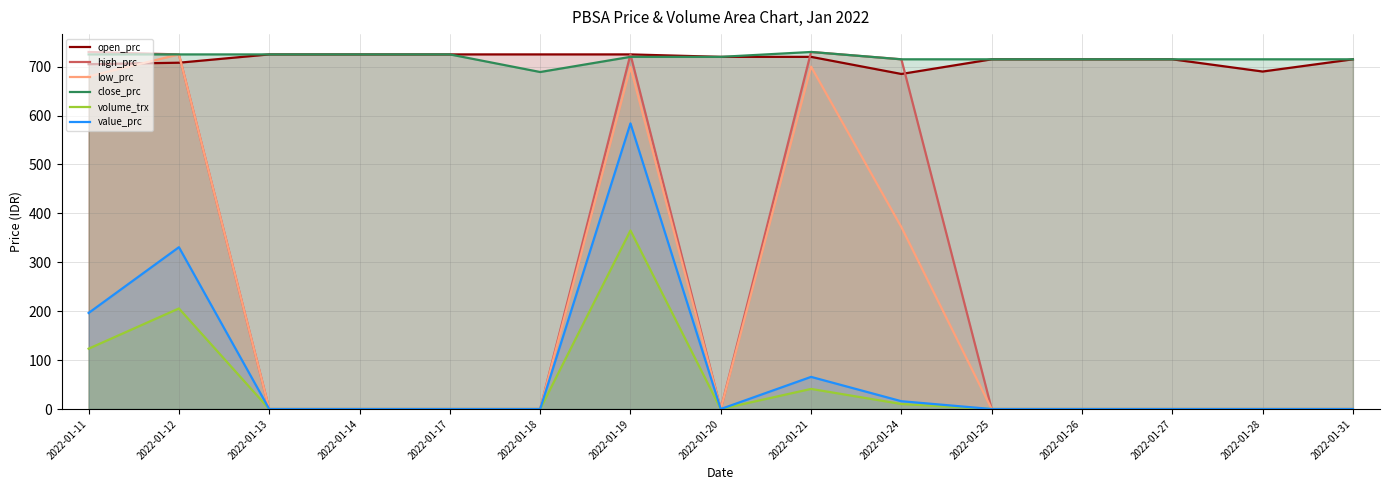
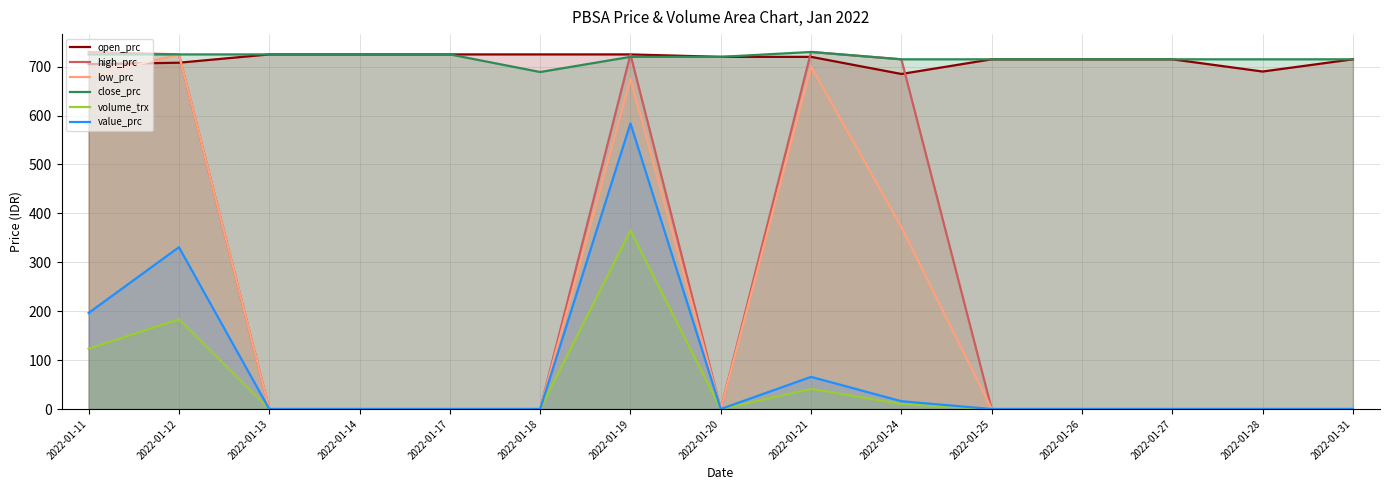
volume_trx, 2022-01-12: 210 -> 180
low_prc, 2022-01-19: 700 -> 680
